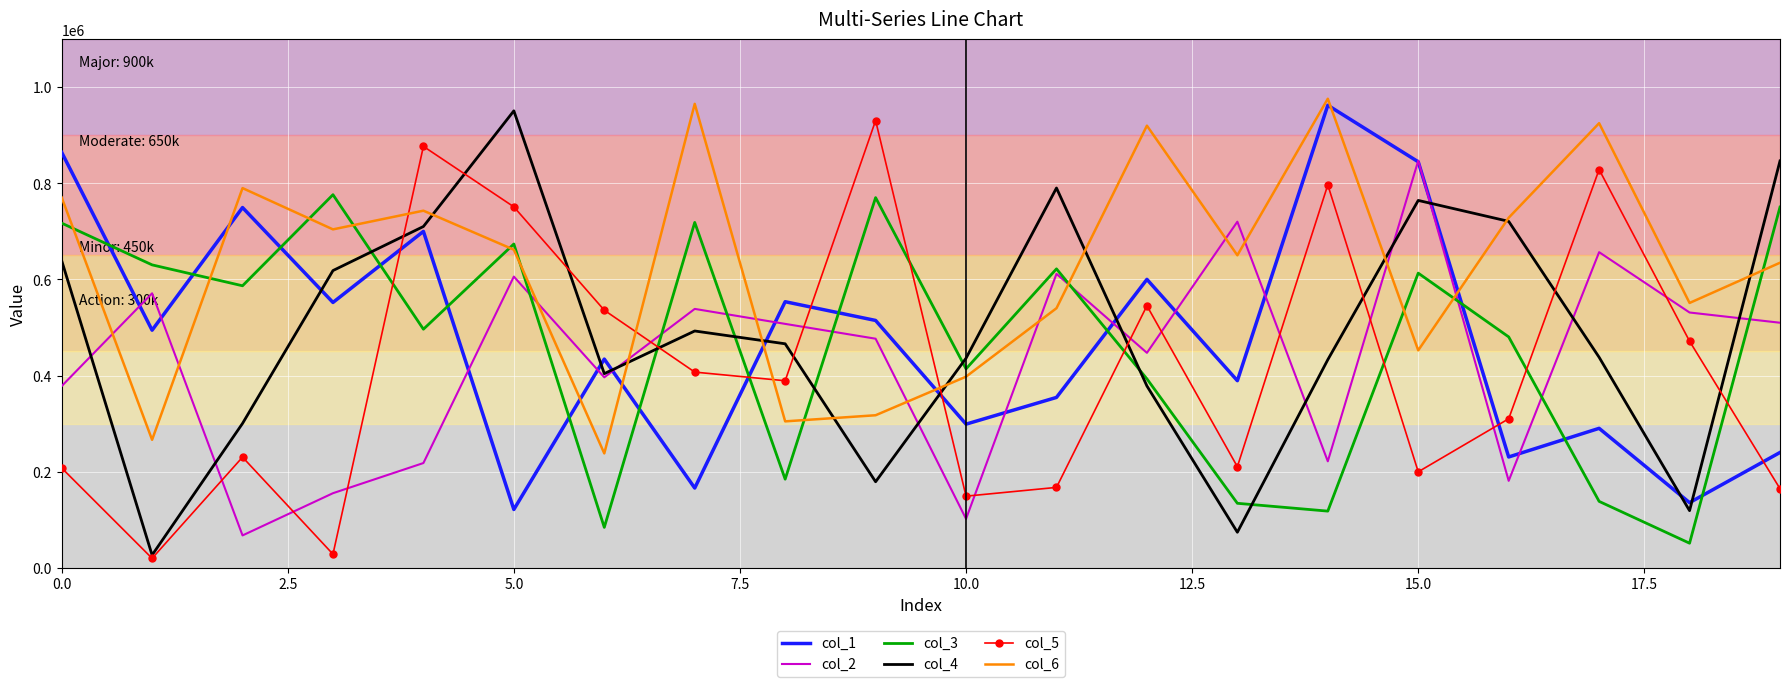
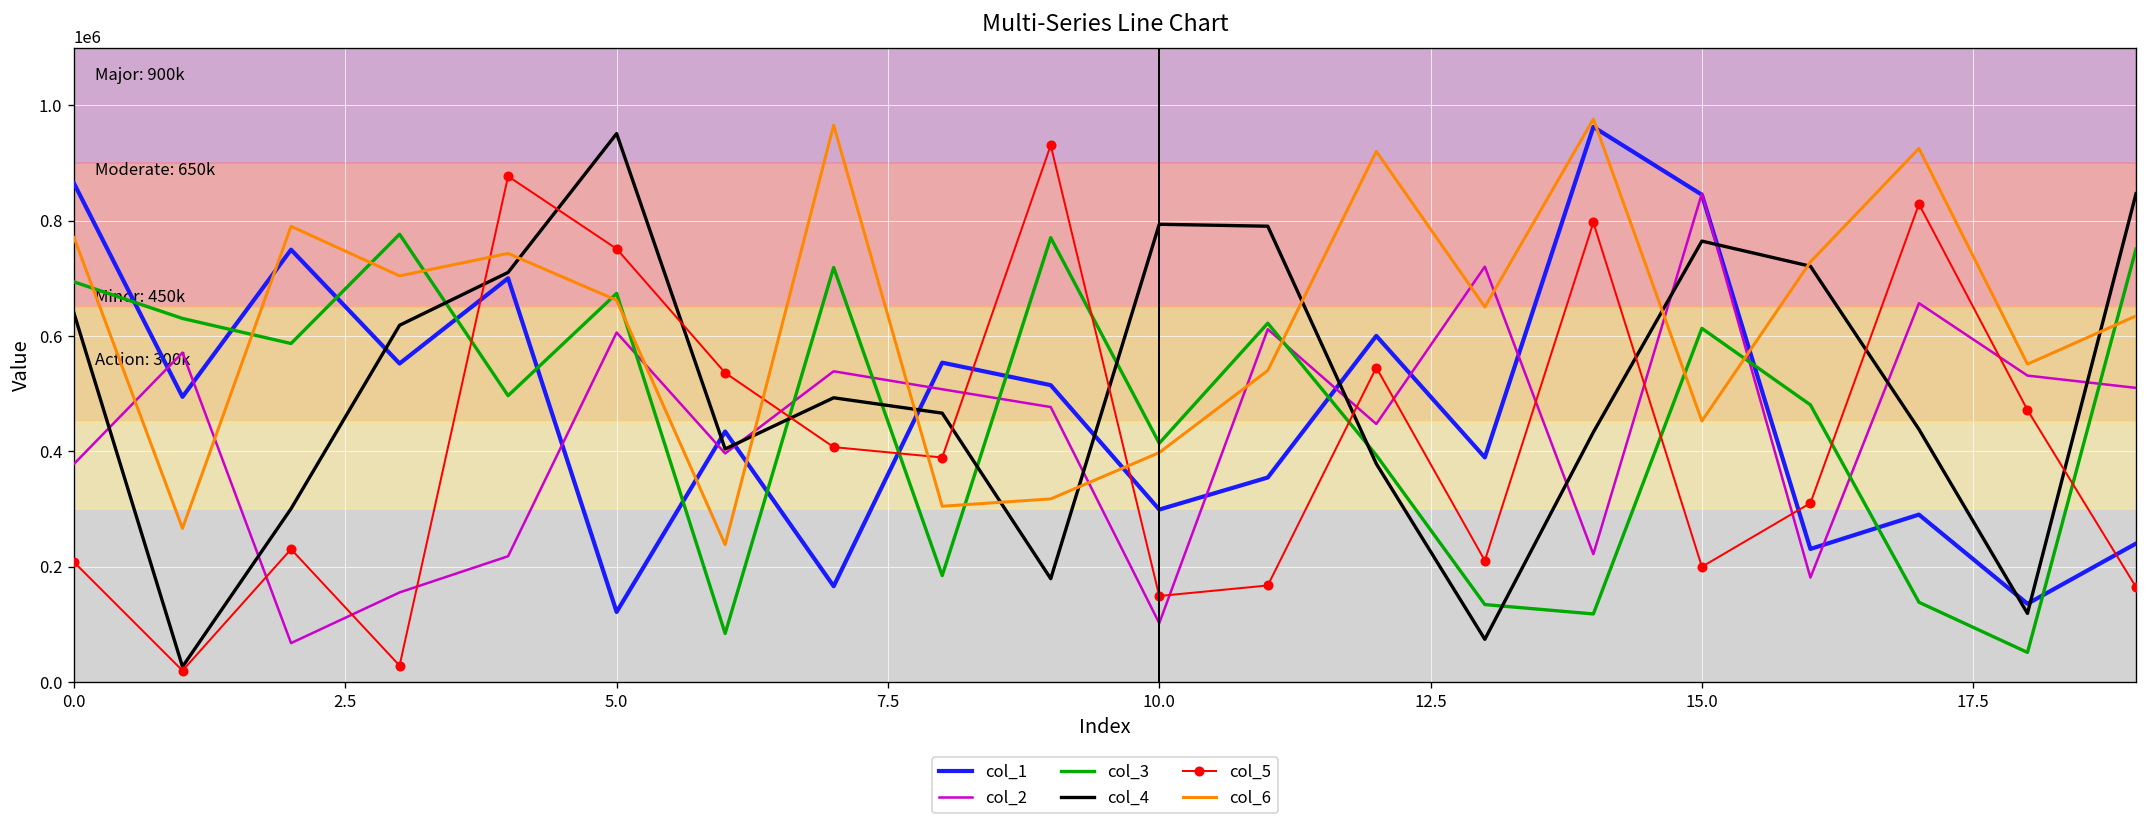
col_3, 0.0: 720000 -> 690000
col_4, 10.0: 440000 -> 790000
